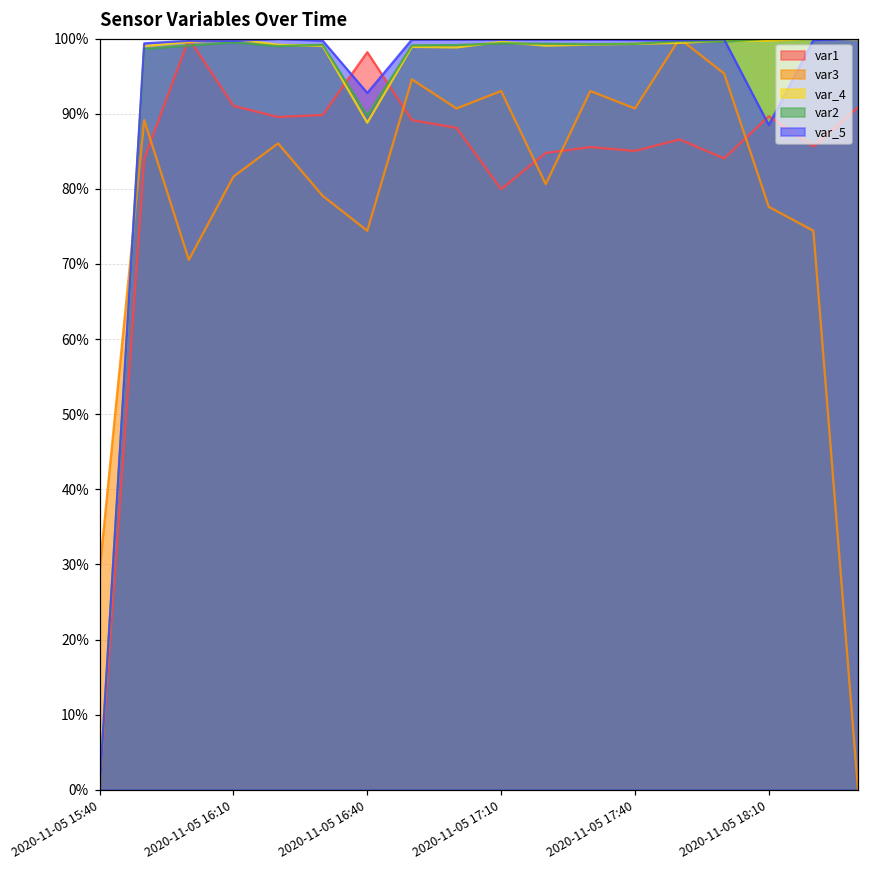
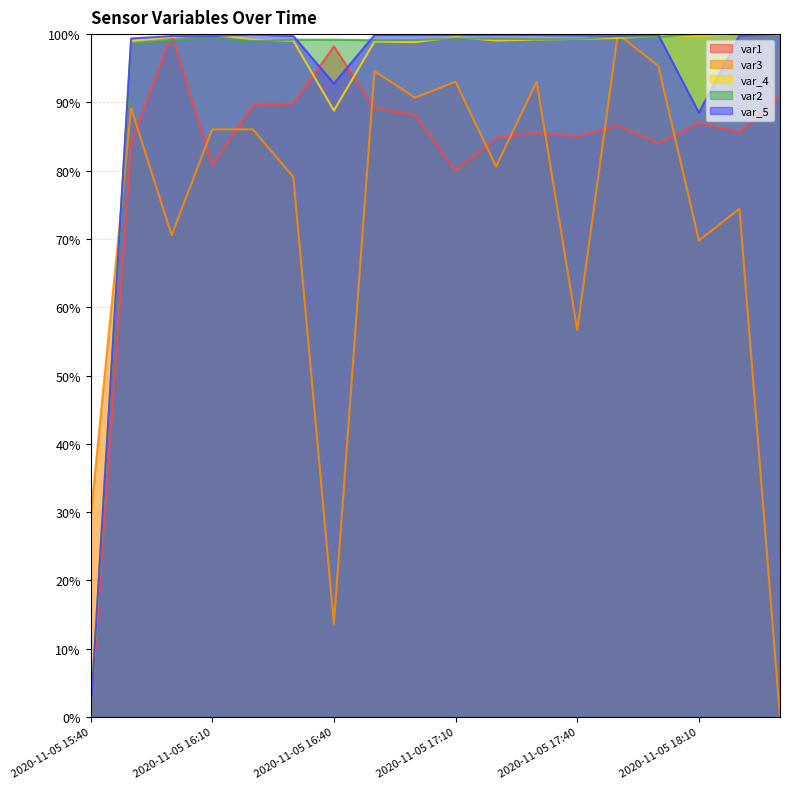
var1, 2020-11-05 16:10: 91% -> 81%
var3, 2020-11-05 16:10: 82% -> 86%
var3, 2020-11-05 16:40: 74% -> 14%
var2, 2020-11-05 16:40: 90% -> 99%
var3, 2020-11-05 17:40: 91% -> 57%
var1, 2020-11-05 18:10: 90% -> 87%
var3, 2020-11-05 18:10: 78% -> 70%
